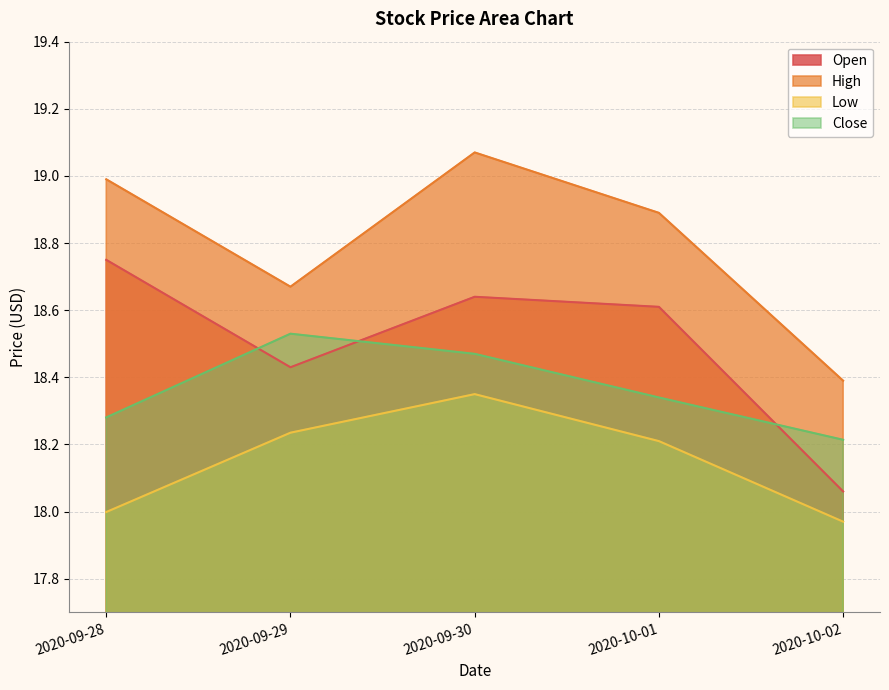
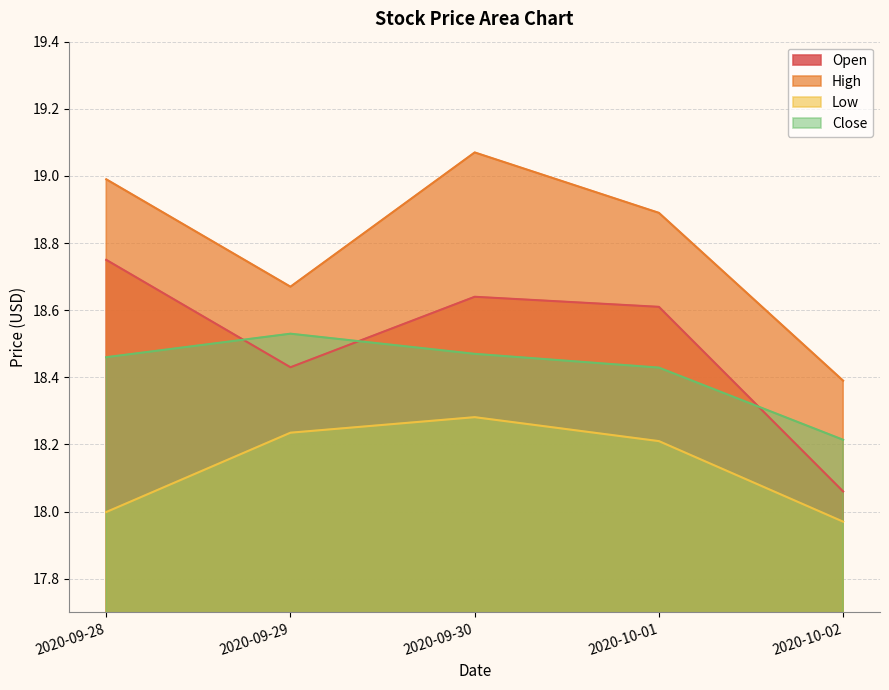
Close, 2020-09-28: 18.28 -> 18.46
Low, 2020-09-30: 18.35 -> 18.28
Close, 2020-10-01: 18.34 -> 18.43
